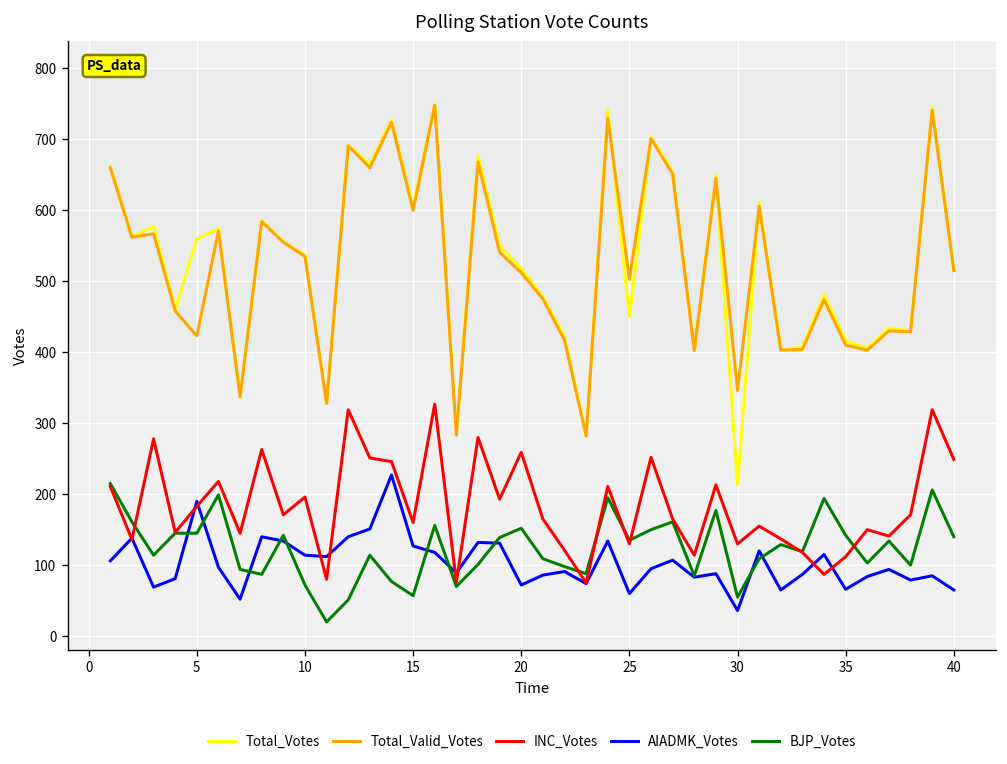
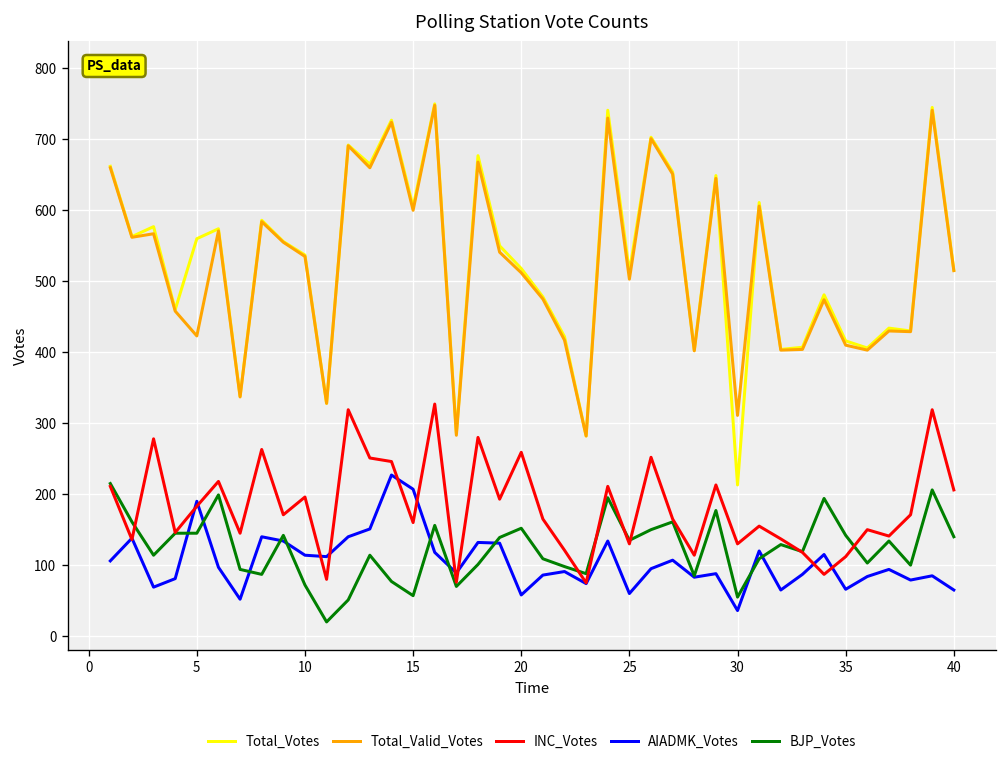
AIADMK_Votes, 15: 130 -> 210
AIADMK_Votes, 20: 70 -> 60
Total_Votes, 25: 450 -> 510
Total_Valid_Votes, 30: 350 -> 310
INC_Votes, 40: 250 -> 210
